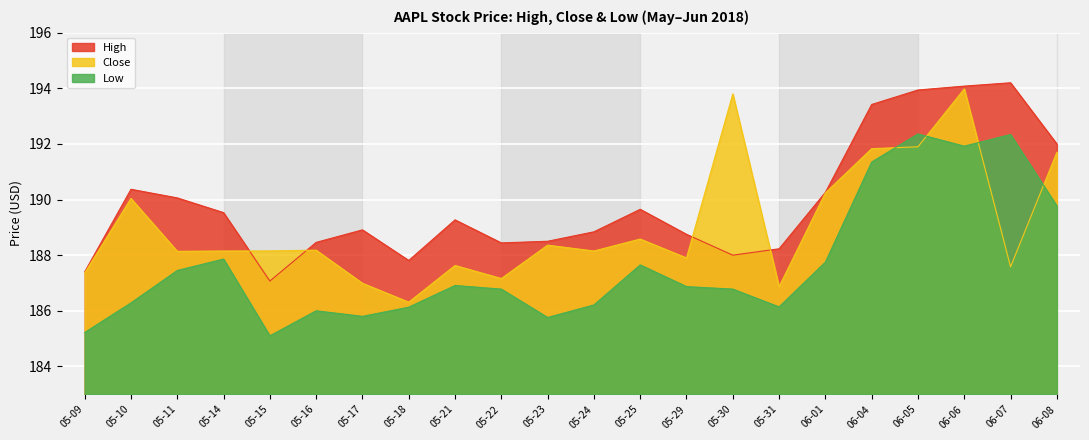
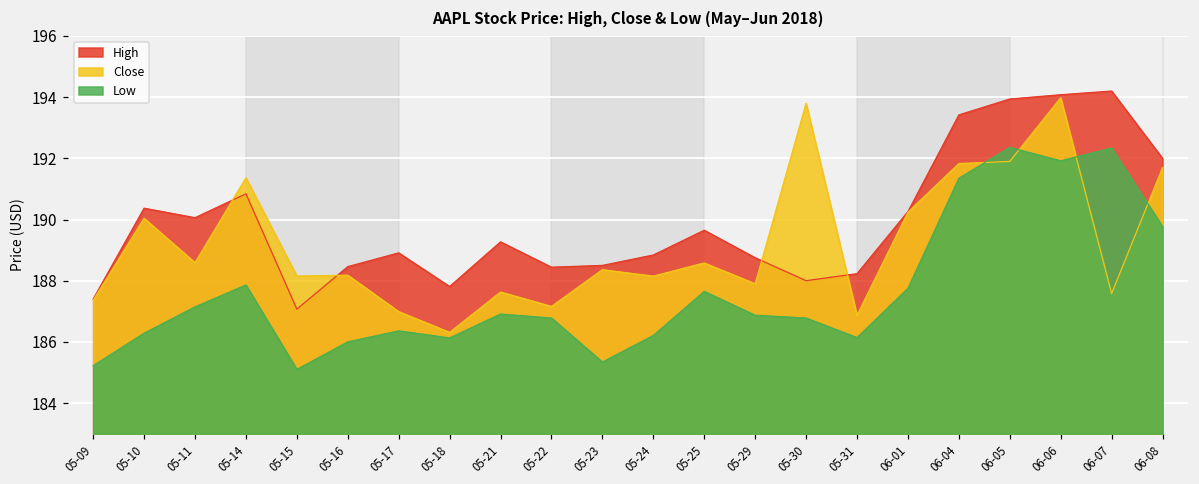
Close, 05-11: 188.1 -> 188.6
Low, 05-11: 187.4 -> 187.1
High, 05-14: 189.5 -> 190.8
Close, 05-14: 188.1 -> 191.4
Low, 05-17: 185.8 -> 186.4
Low, 05-23: 185.8 -> 185.3
